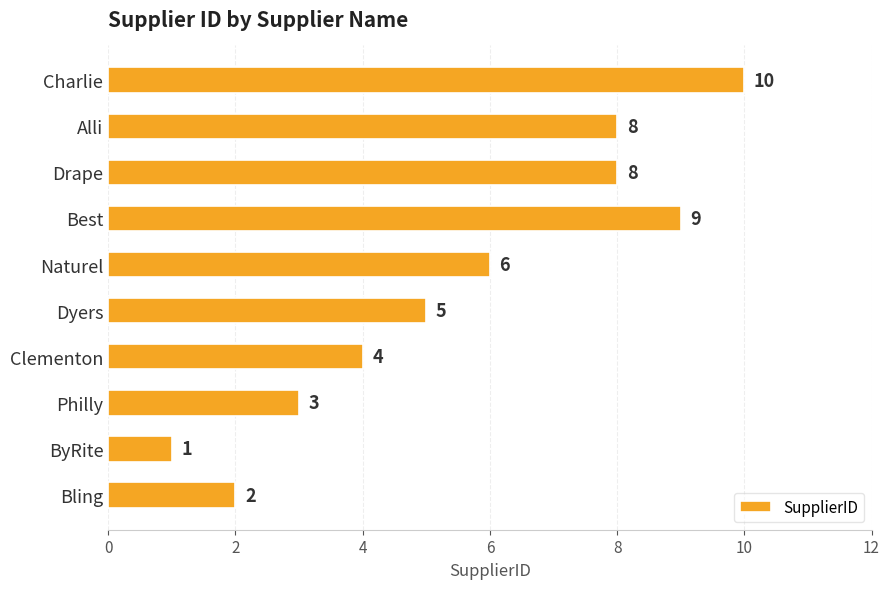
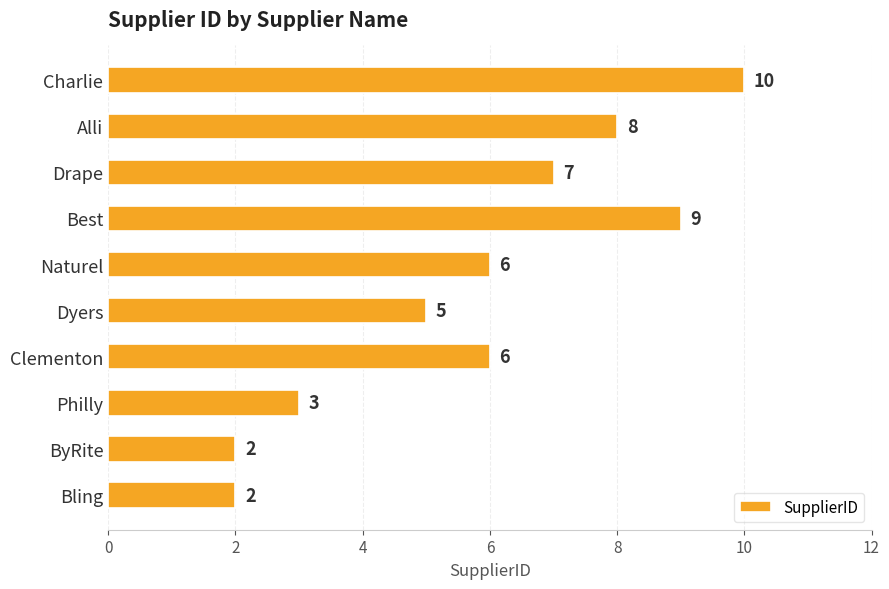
Drape: 8 -> 7
Clementon: 4 -> 6
ByRite: 1 -> 2
